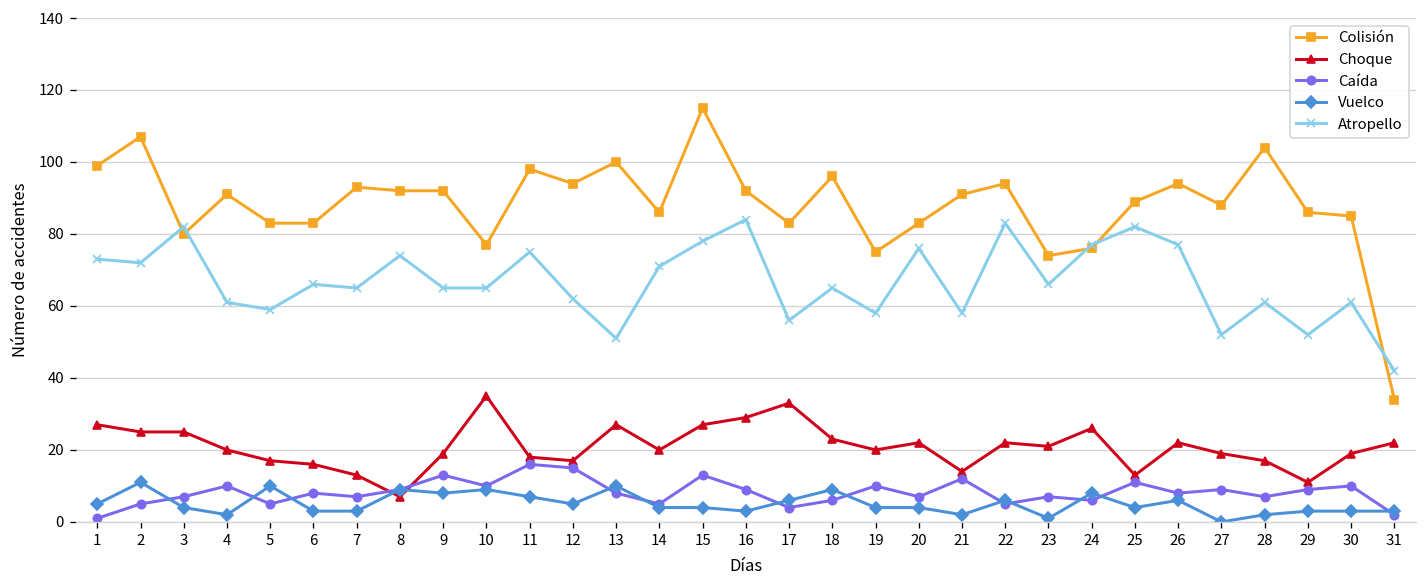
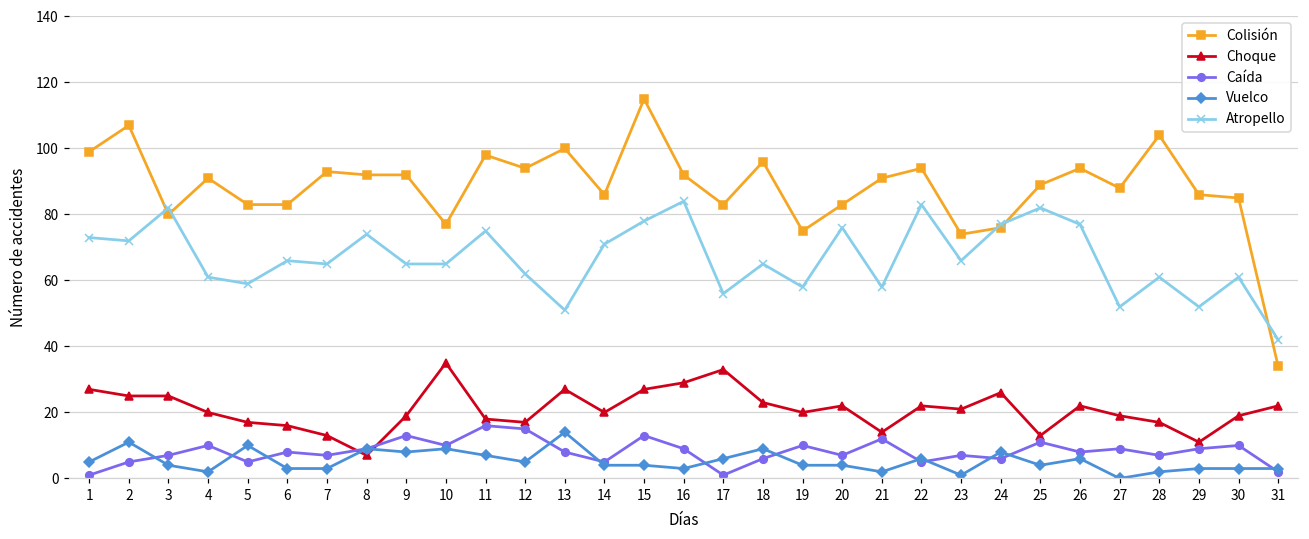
Vuelco, 13: 10 -> 14
Caída, 17: 4 -> 1
